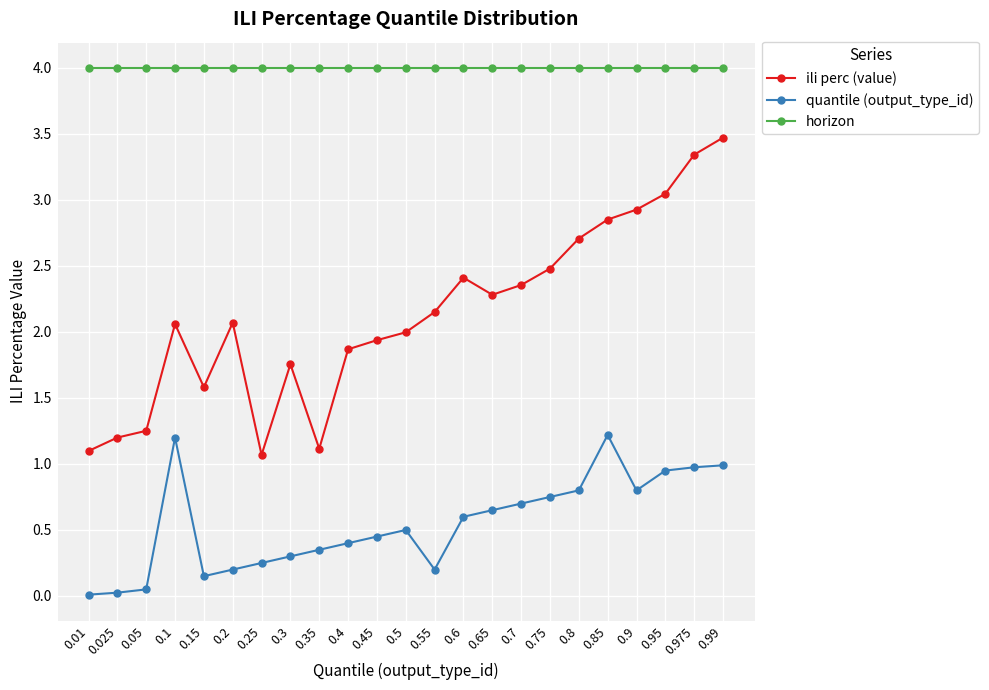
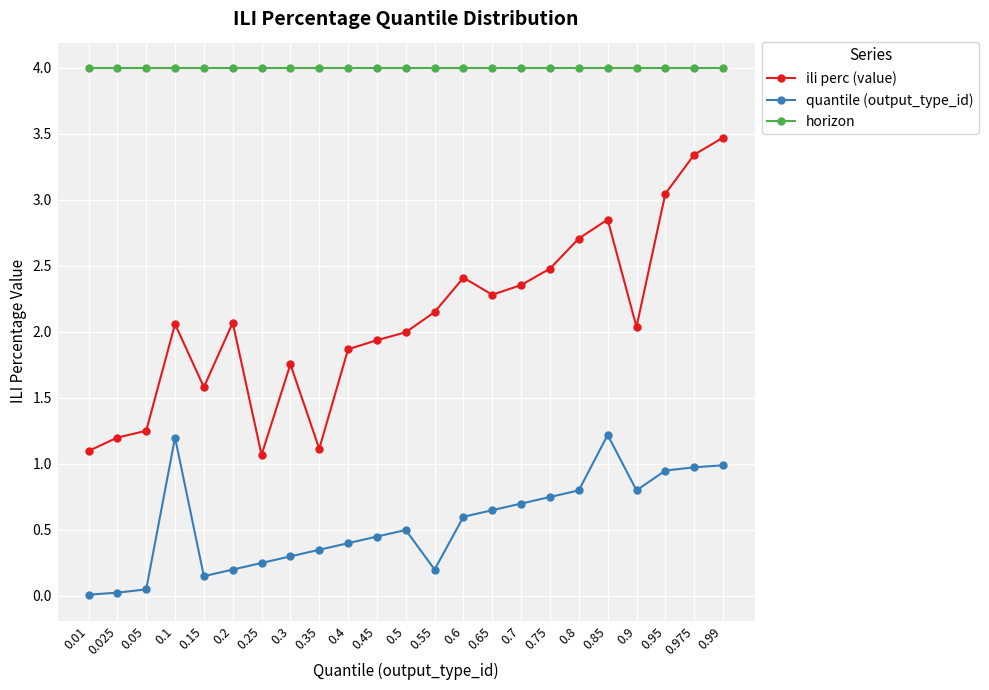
ili perc (value), 0.9: 2.93 -> 2.04
